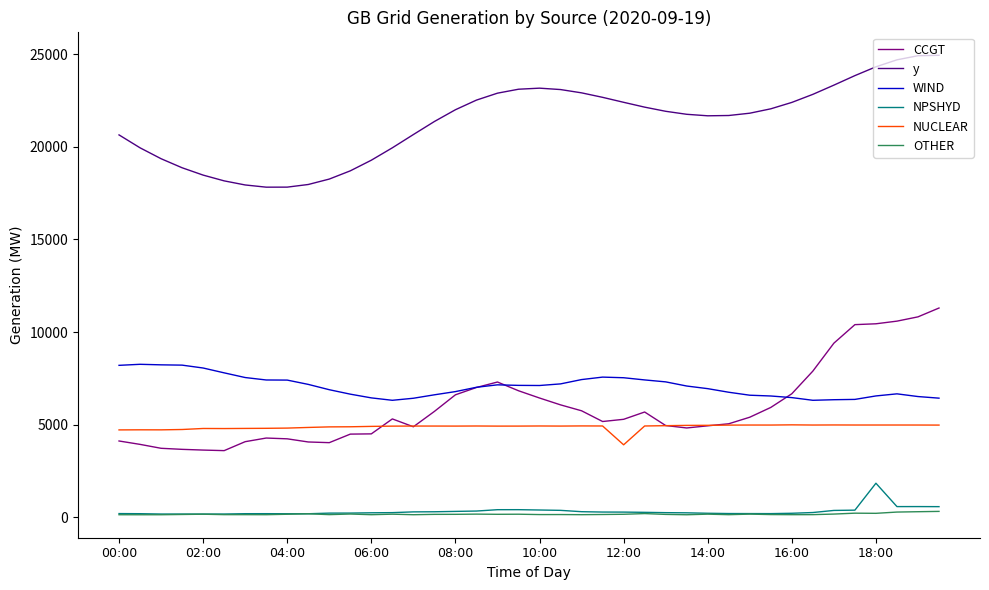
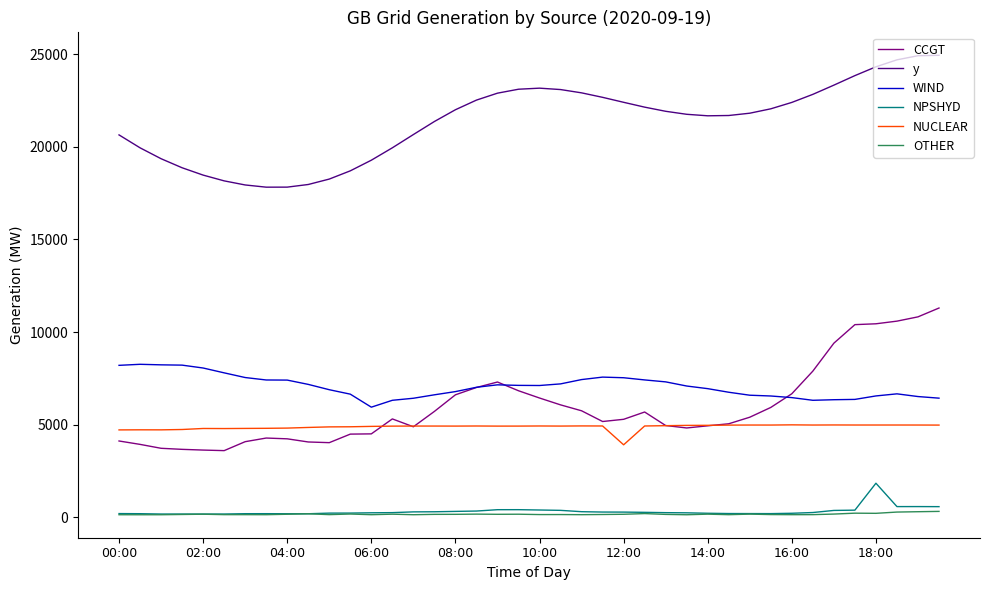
WIND, 06:00: 6400 -> 5900
